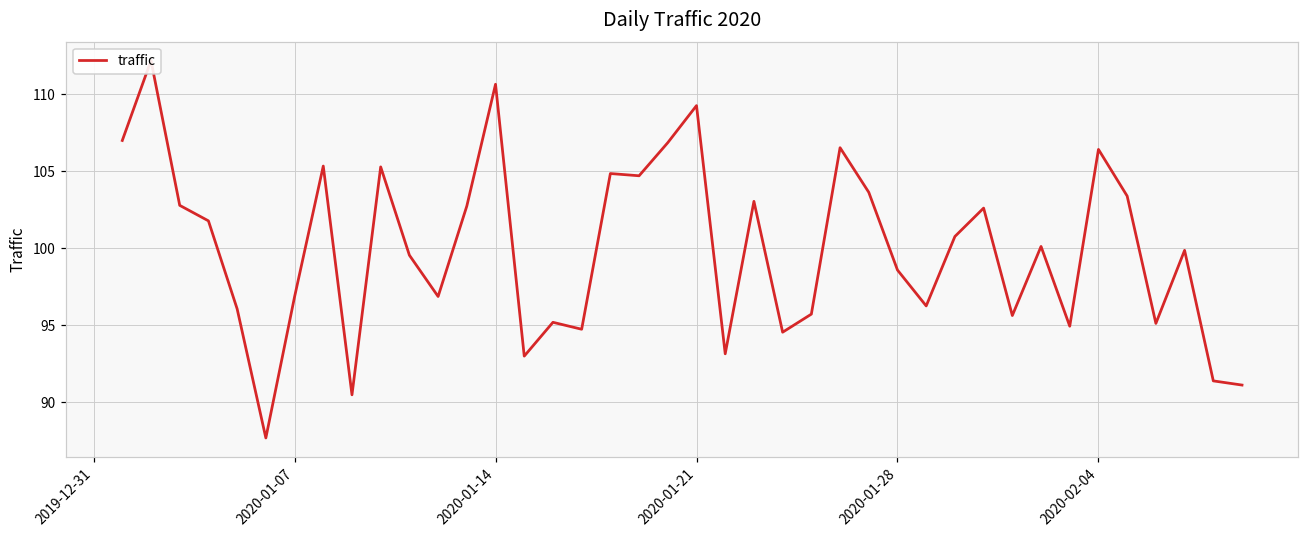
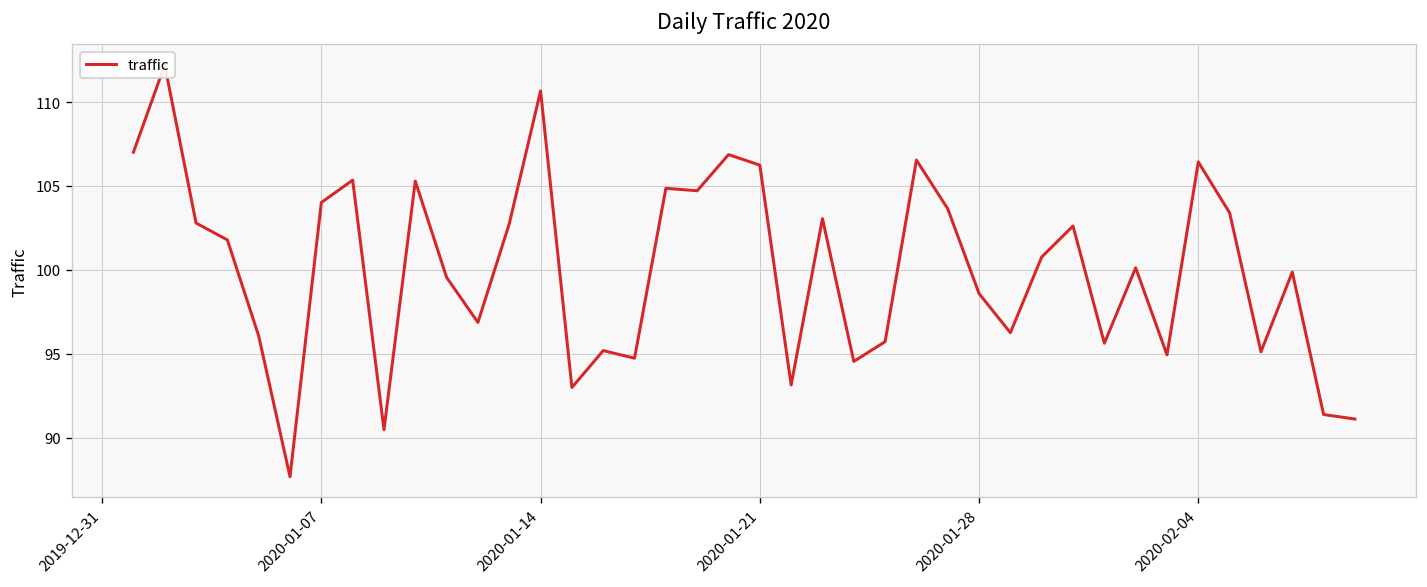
2020-01-07: 96.8 -> 104.0
2020-01-21: 109.3 -> 106.2
